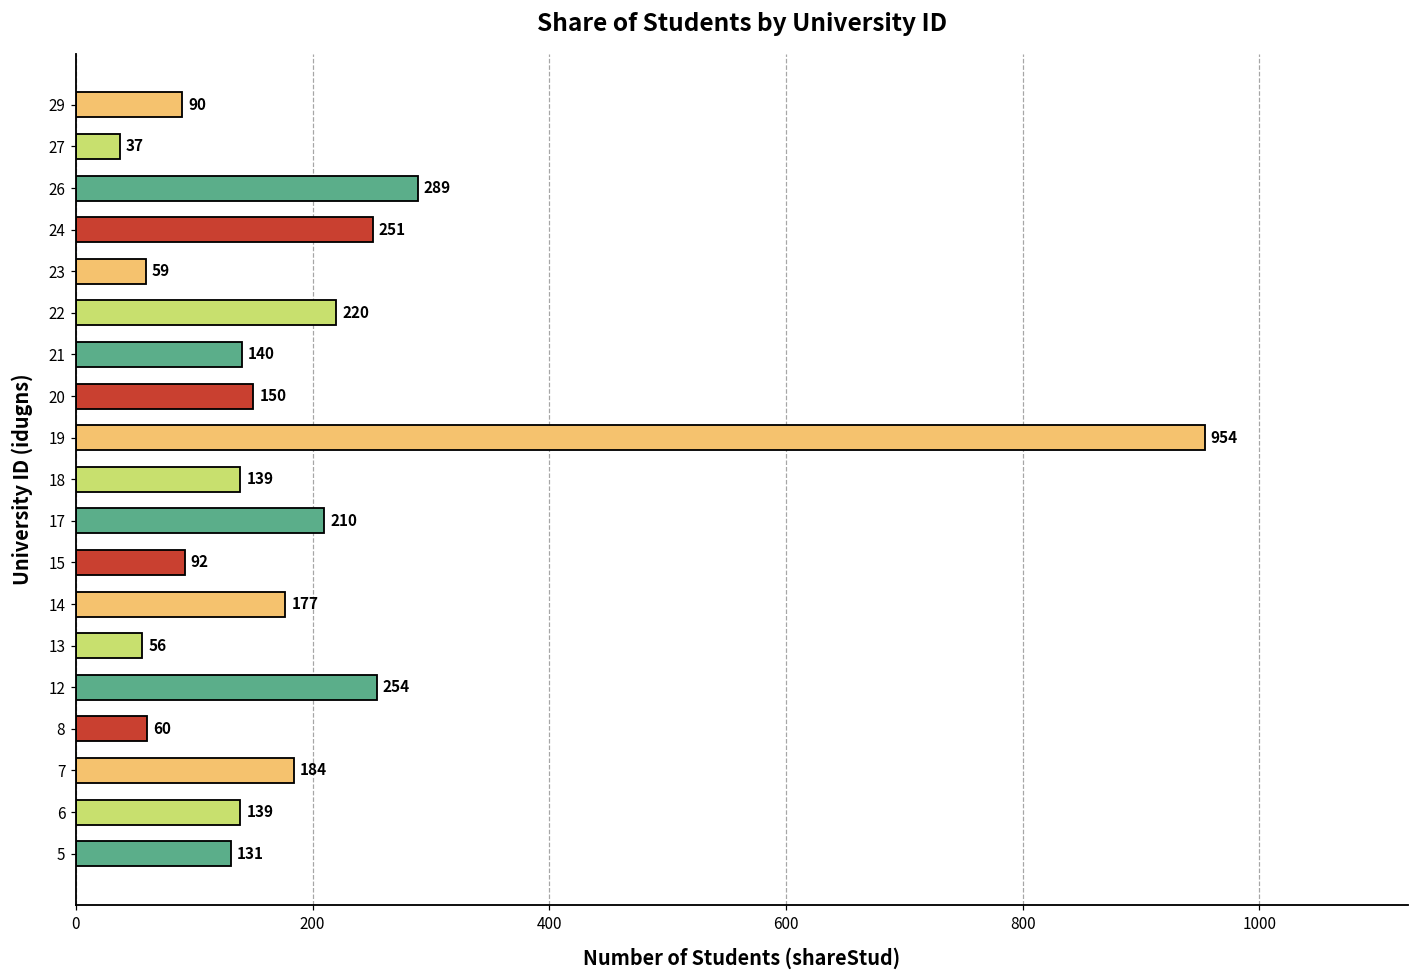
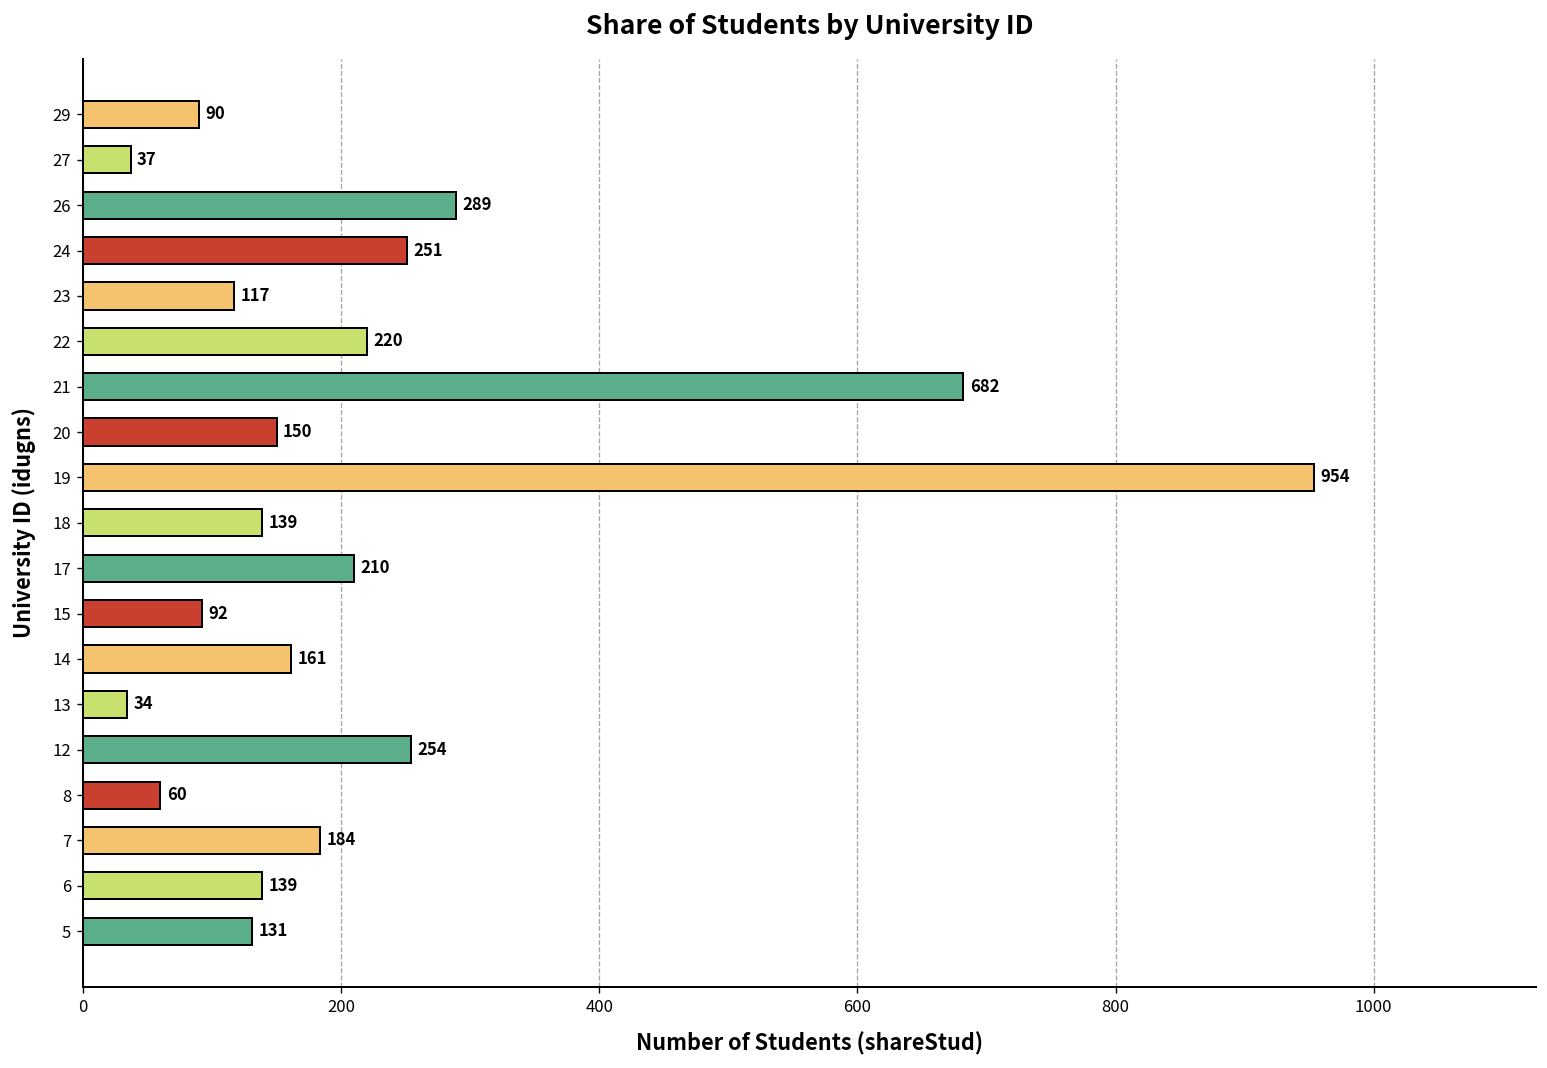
23: 59 -> 117
21: 140 -> 682
14: 177 -> 161
13: 56 -> 34
